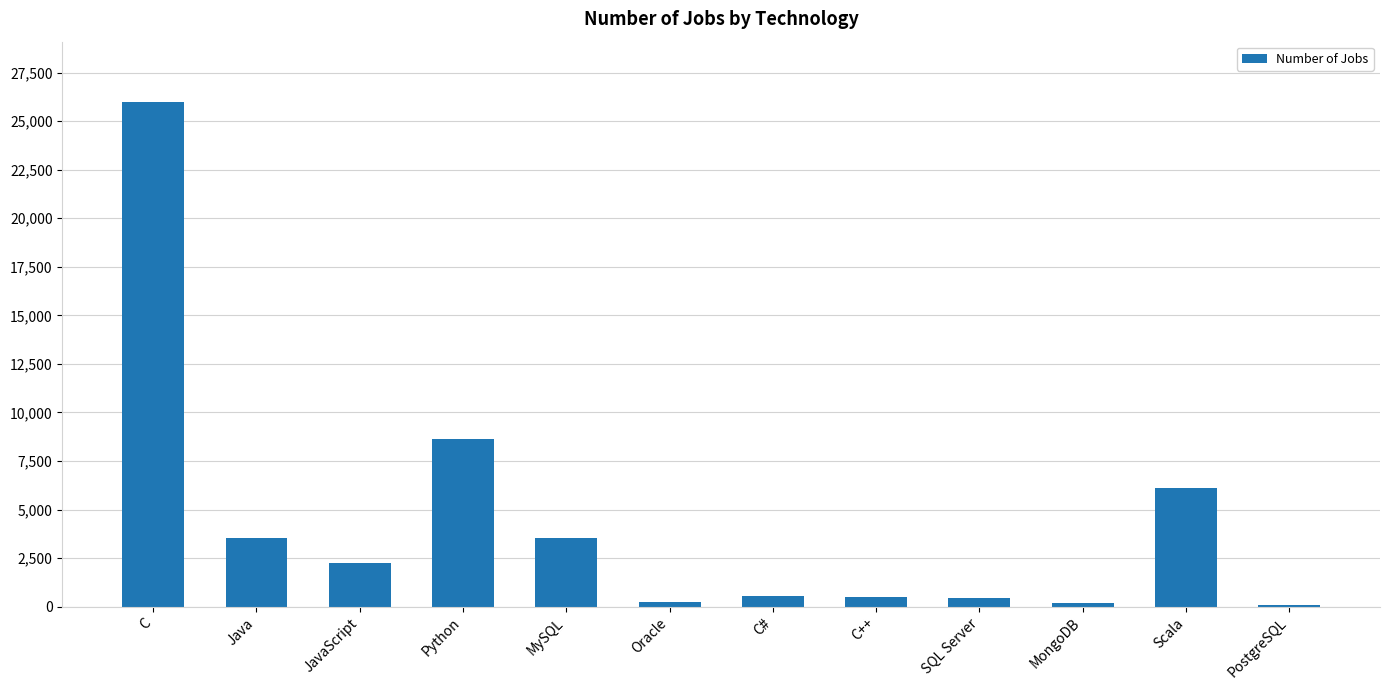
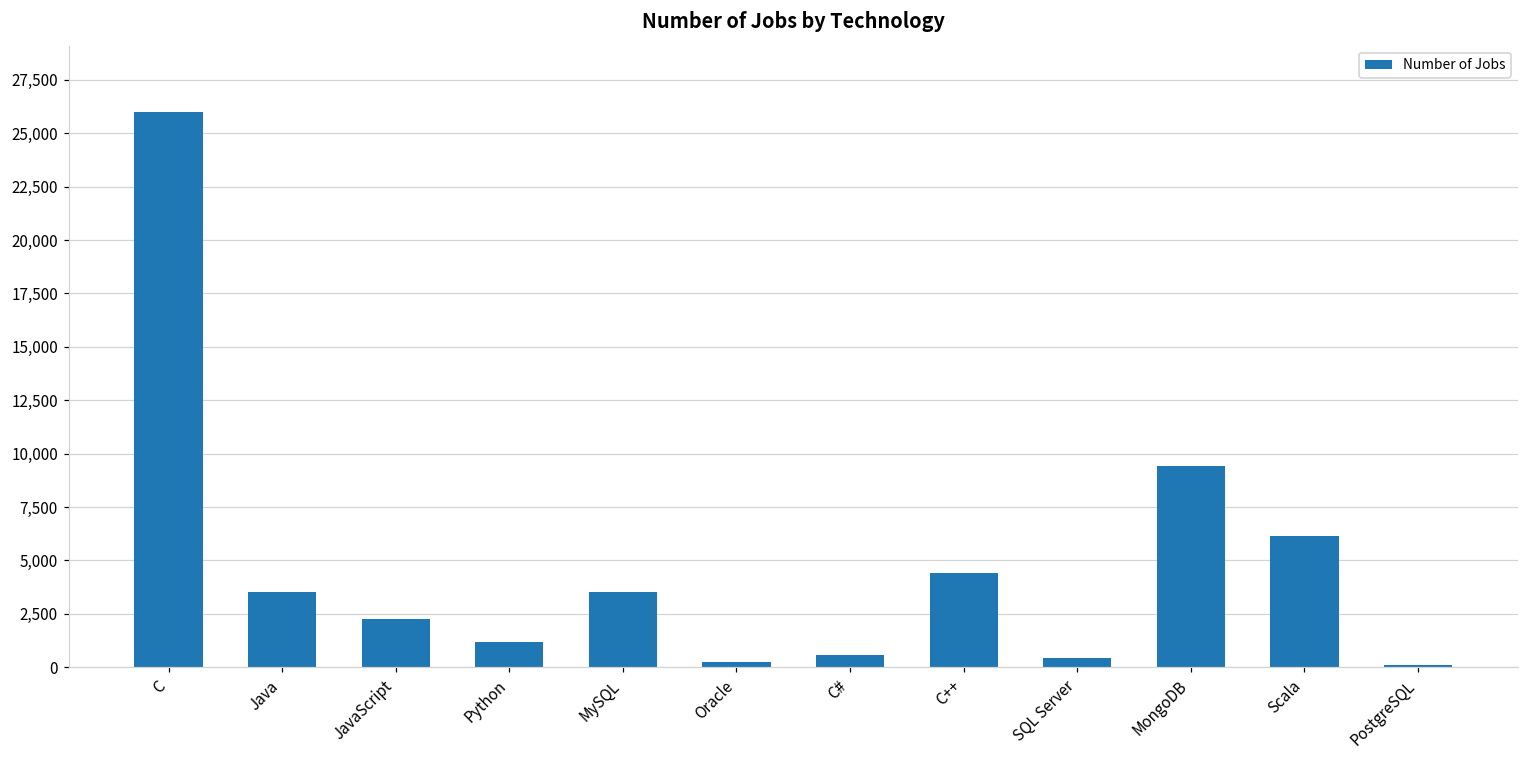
Python: 8,600 -> 1,200
C++: 500 -> 4,400
MongoDB: 200 -> 9,400
